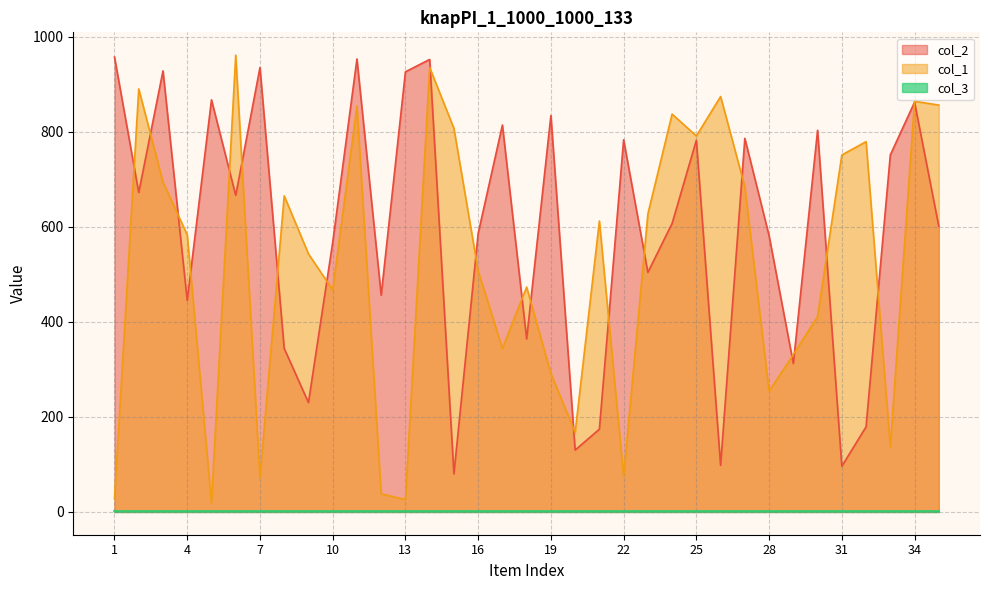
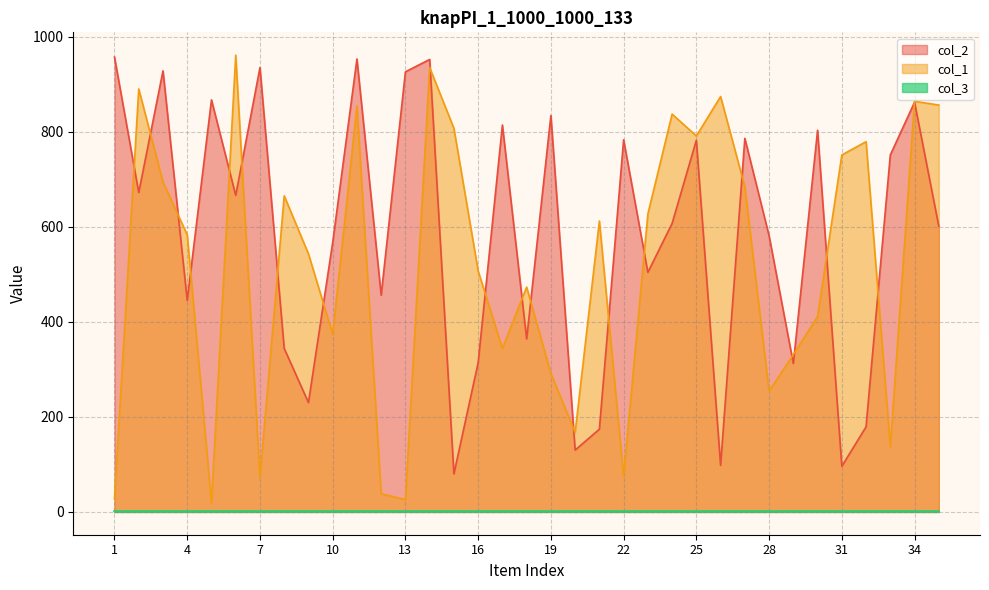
col_1, 10: 470 -> 370
col_2, 16: 590 -> 310
